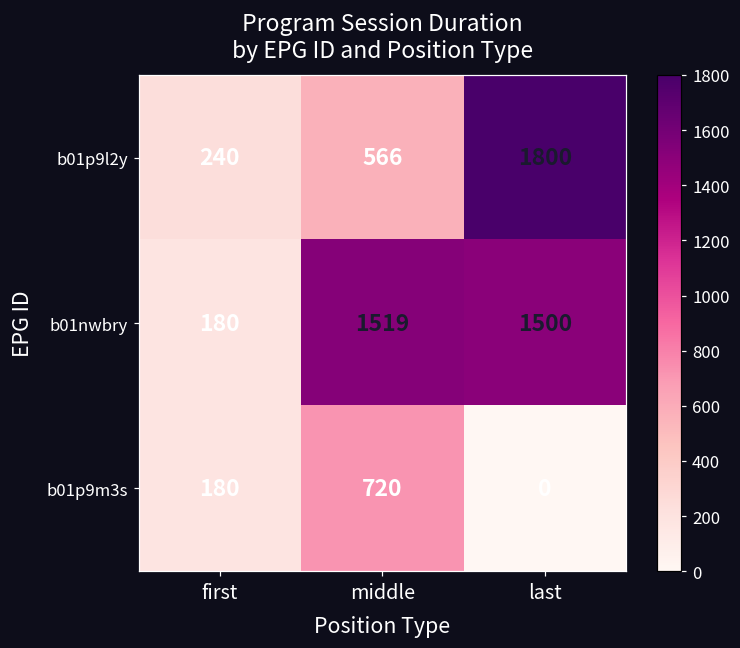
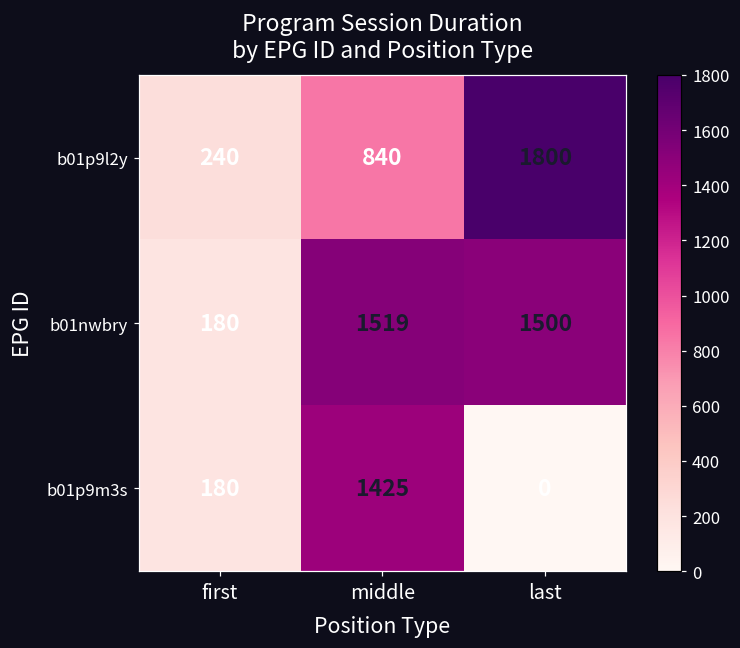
b01p9l2y, middle: 566 -> 840
b01p9m3s, middle: 720 -> 1425
